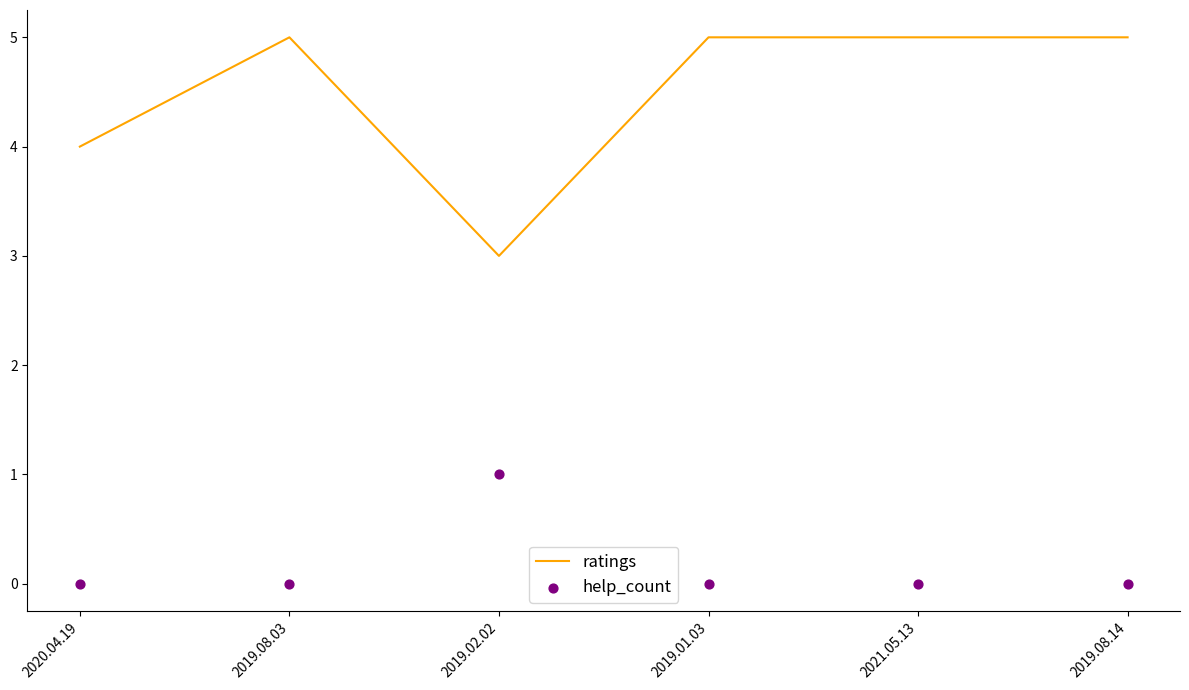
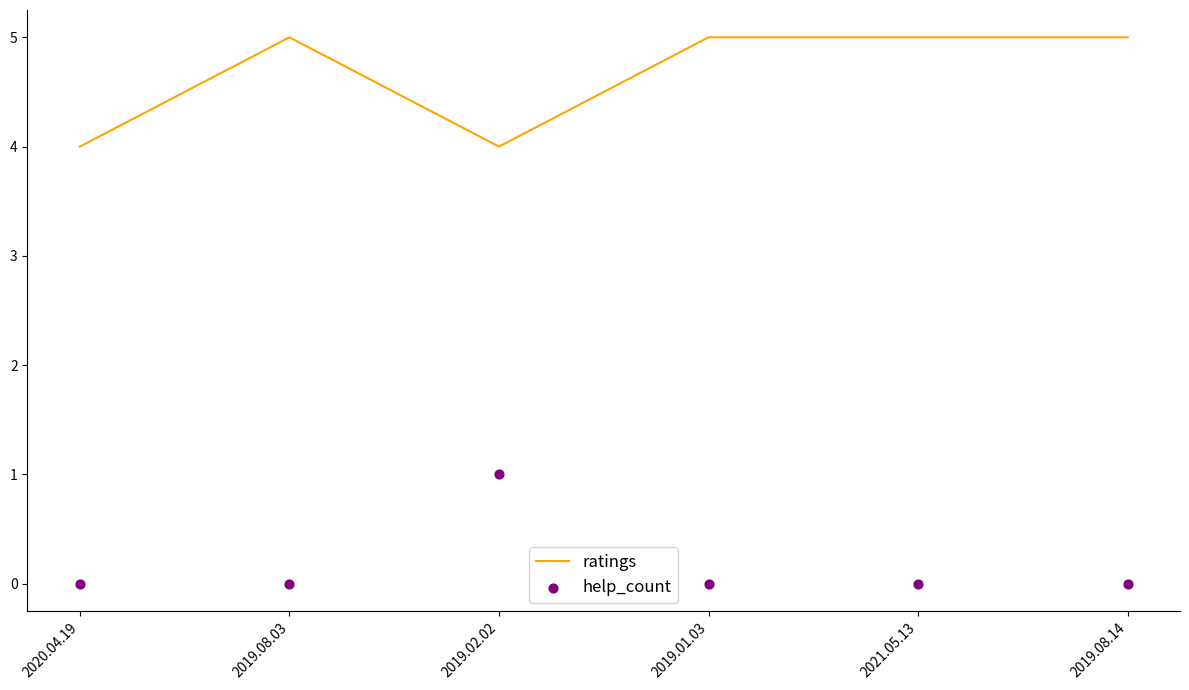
ratings, 2019.02.02: 3 -> 4
